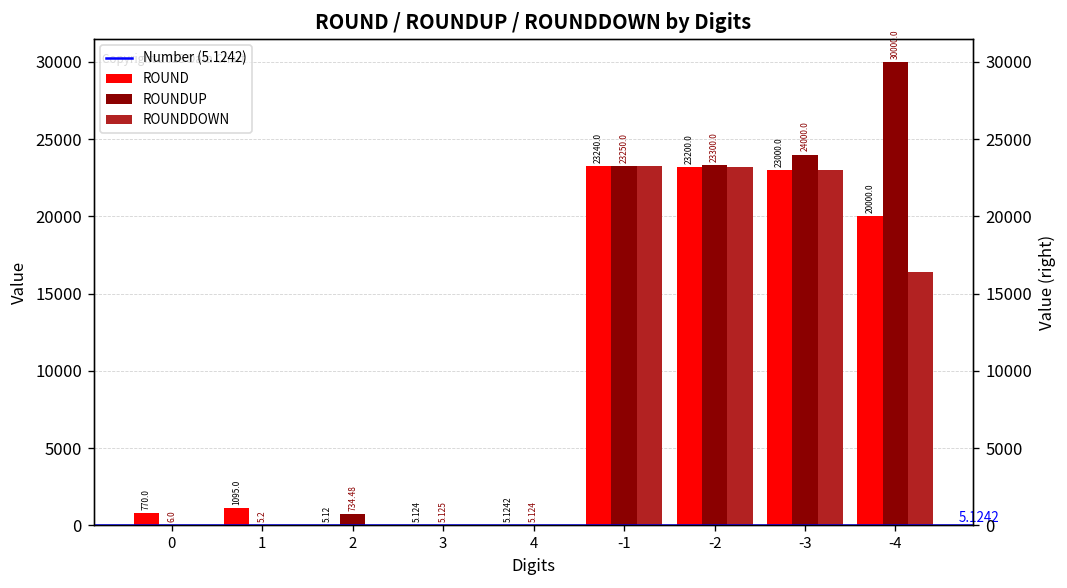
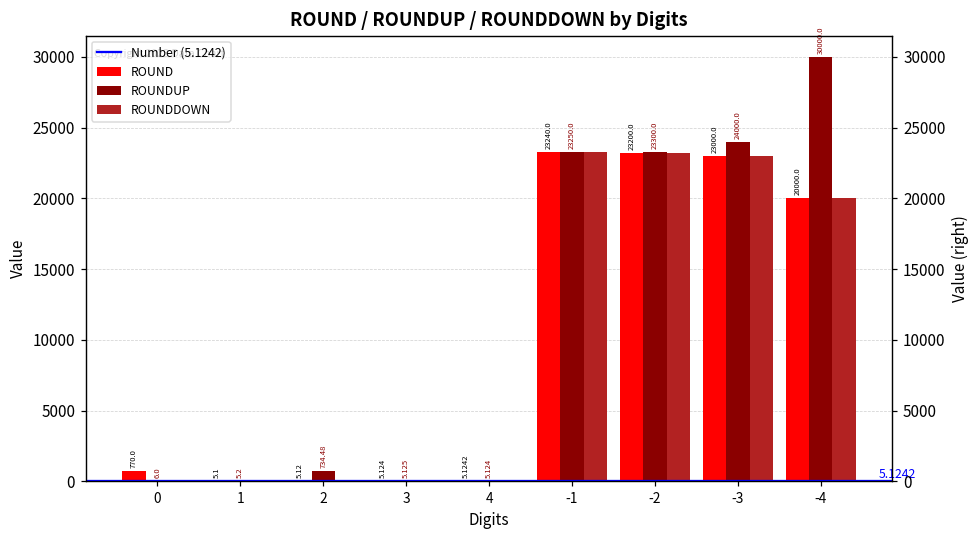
ROUND, 1: 1095.0 -> 5.1
ROUNDDOWN, -4: 16400 -> 20000
